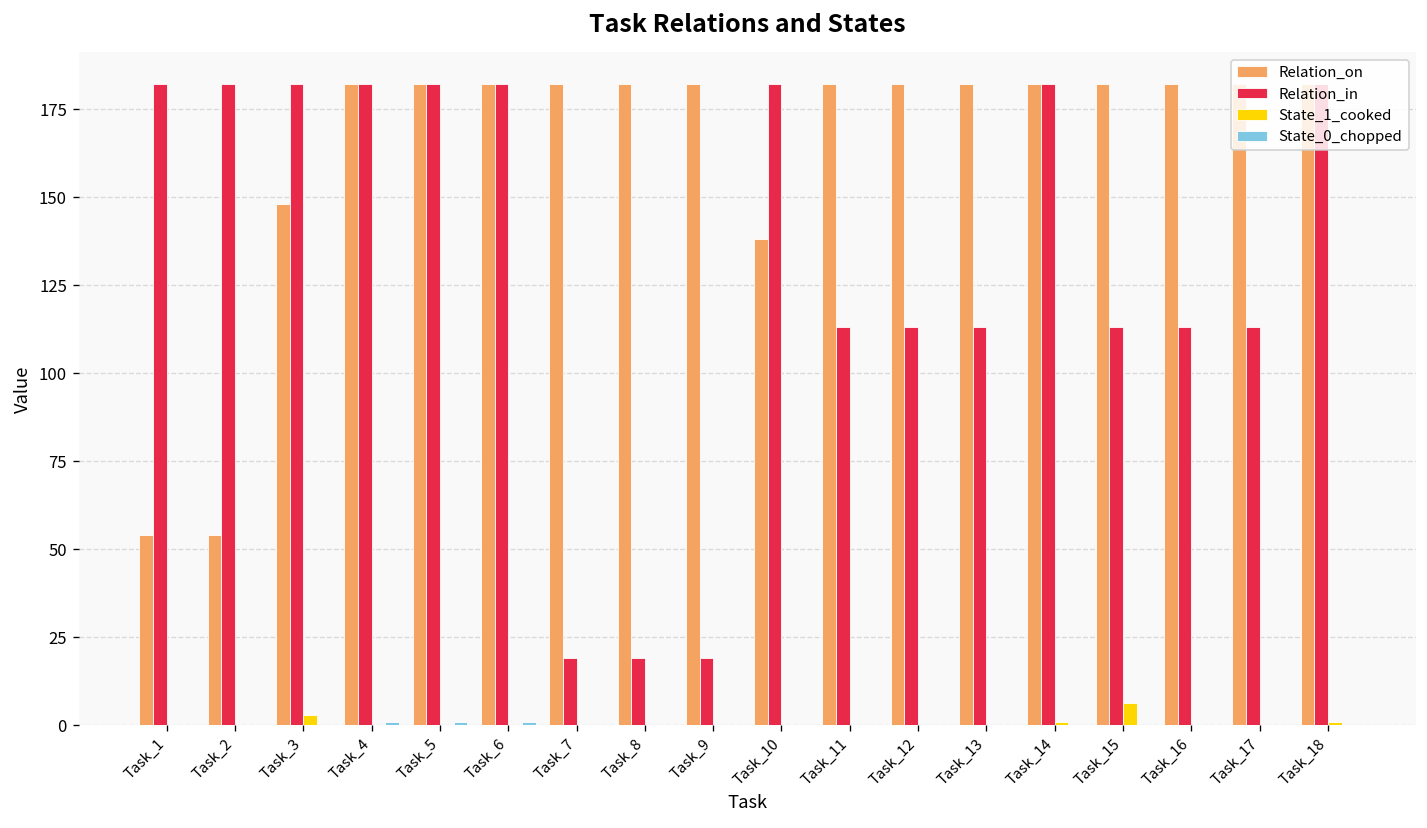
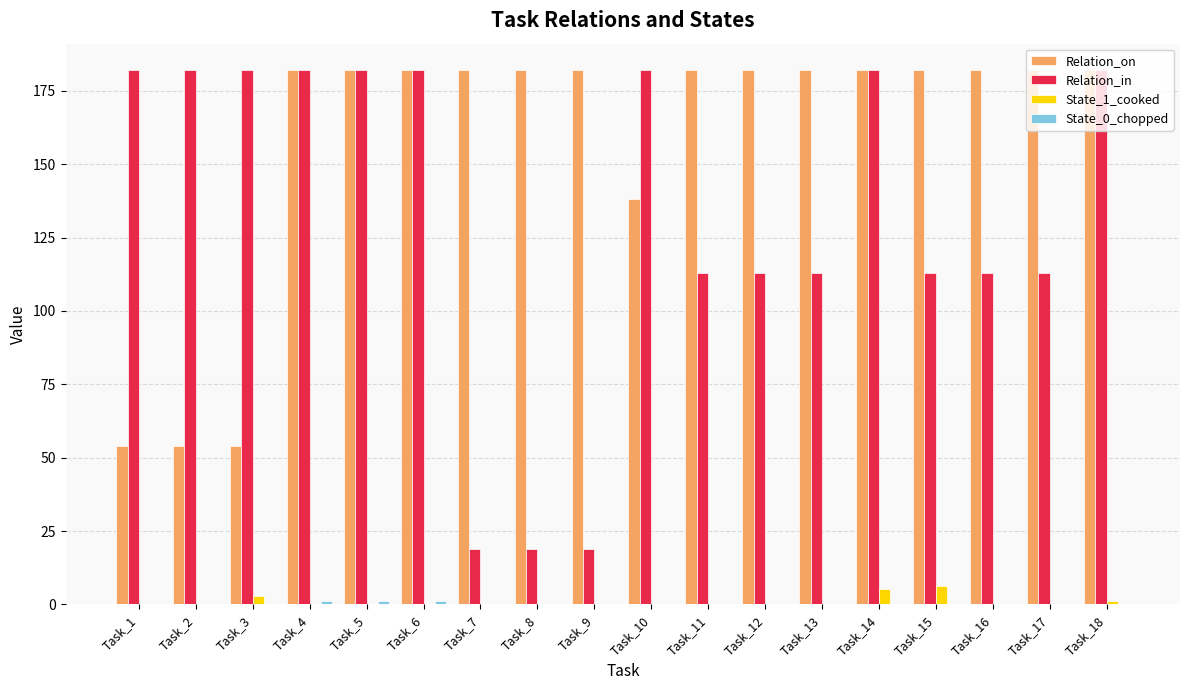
Relation_on, Task_3: 148 -> 54
State_1_cooked, Task_14: 1 -> 5
